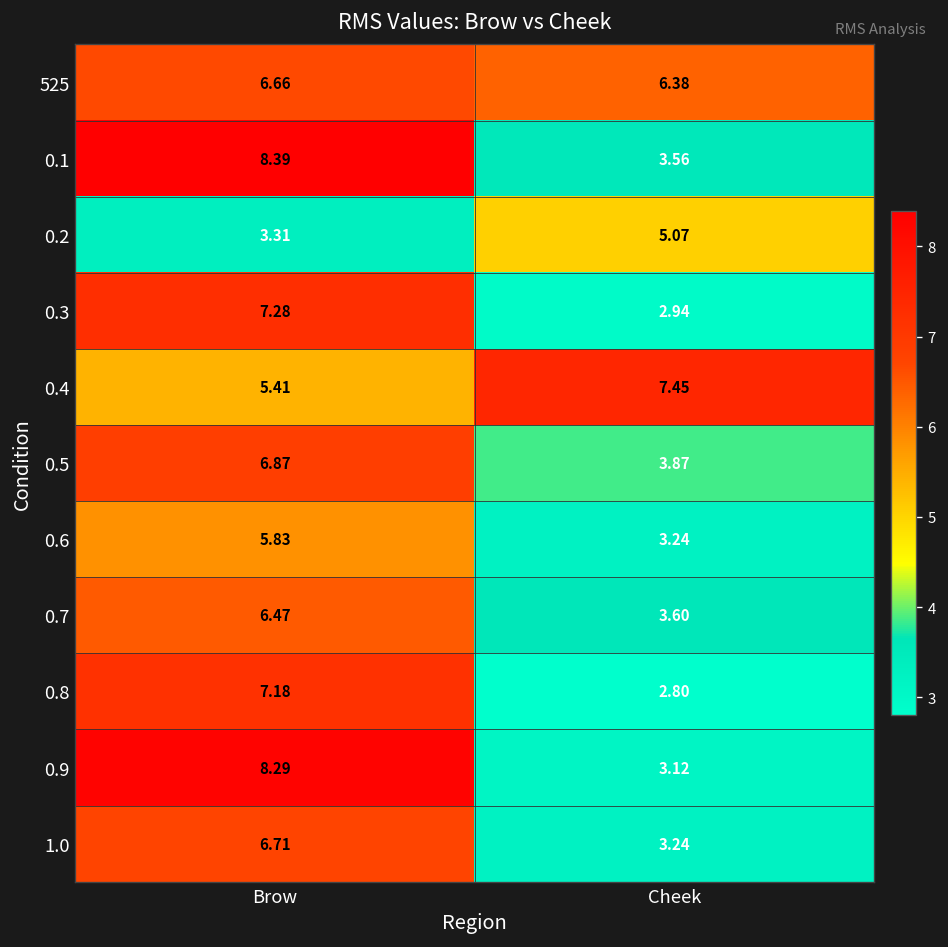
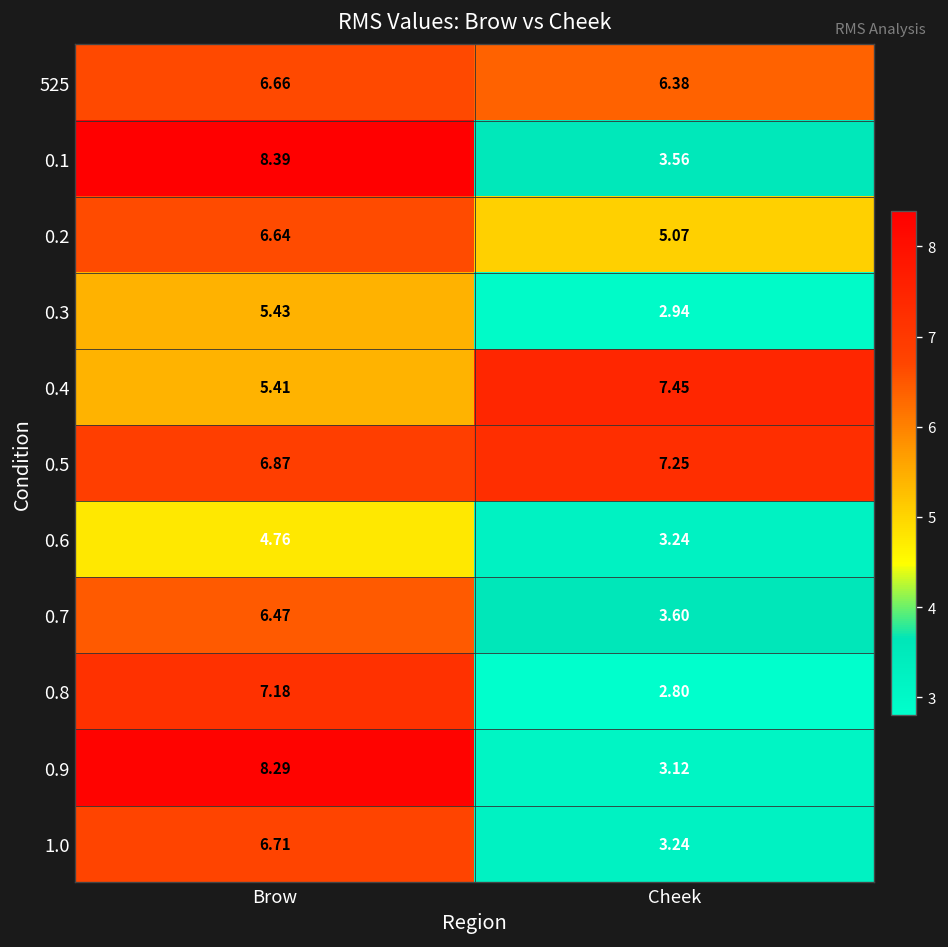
0.2, Brow: 3.31 -> 6.64
0.3, Brow: 7.28 -> 5.43
0.5, Cheek: 3.87 -> 7.25
0.6, Brow: 5.83 -> 4.76
